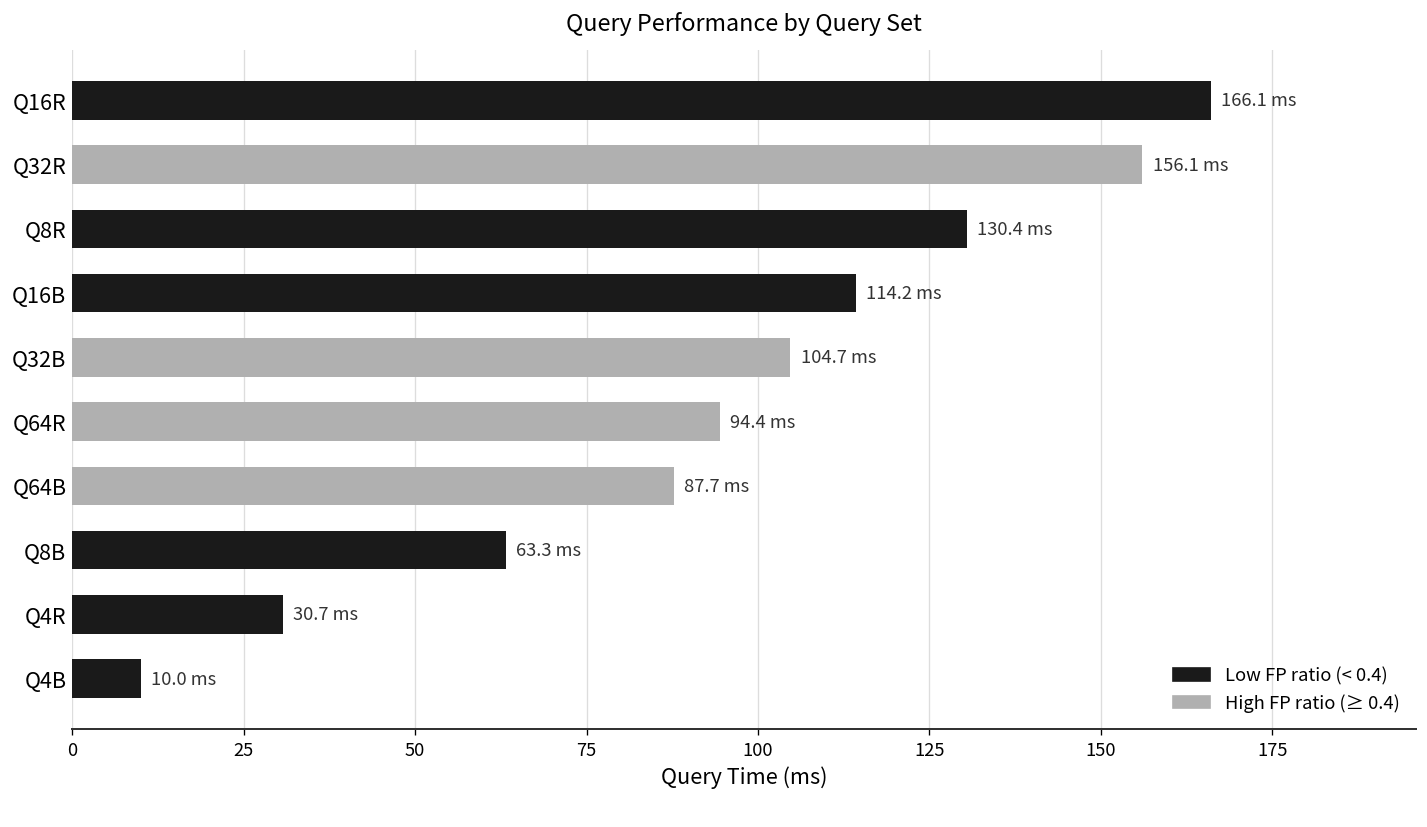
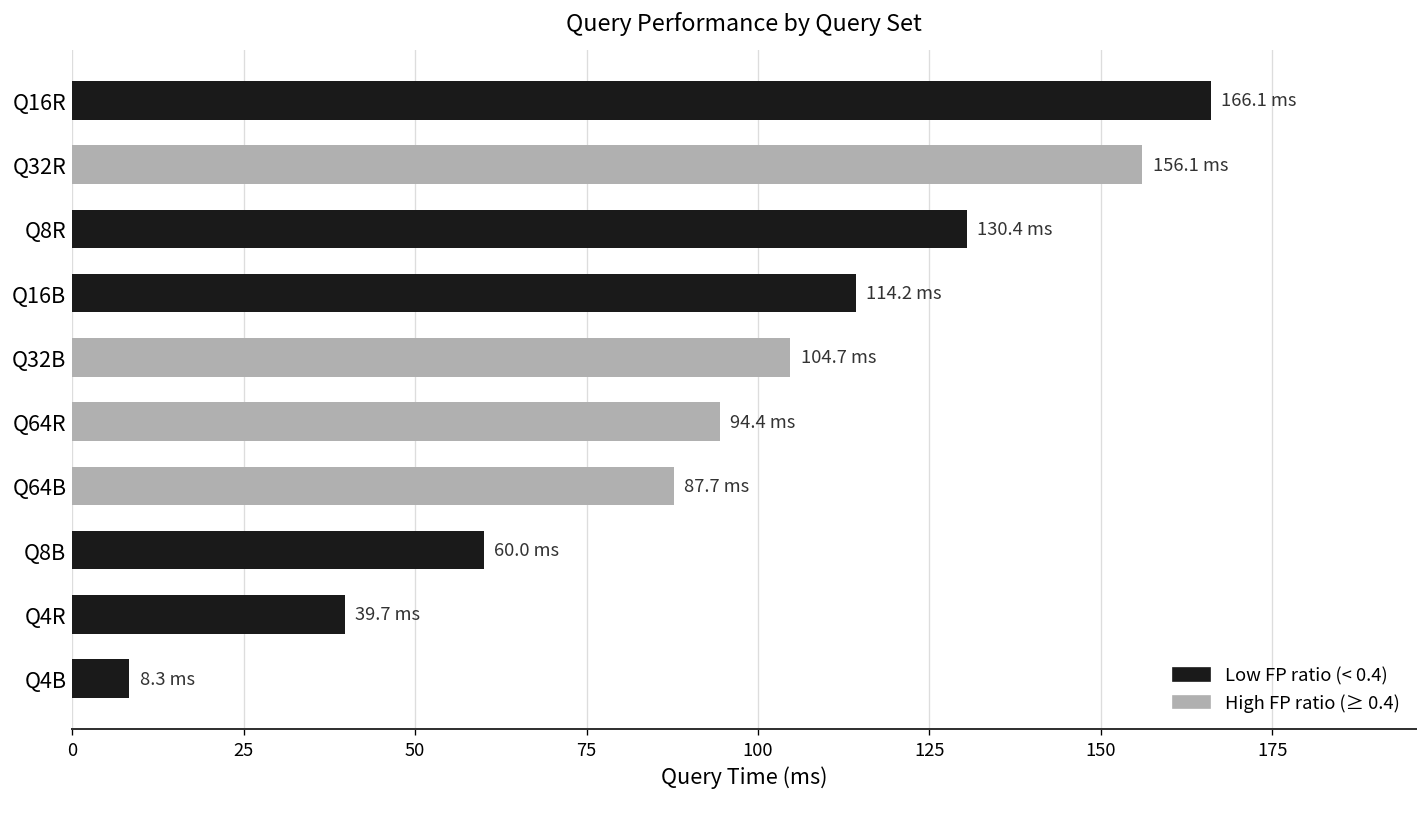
Q8B: 63.3 -> 60.0
Q4R: 30.7 -> 39.7
Q4B: 10.0 -> 8.3
